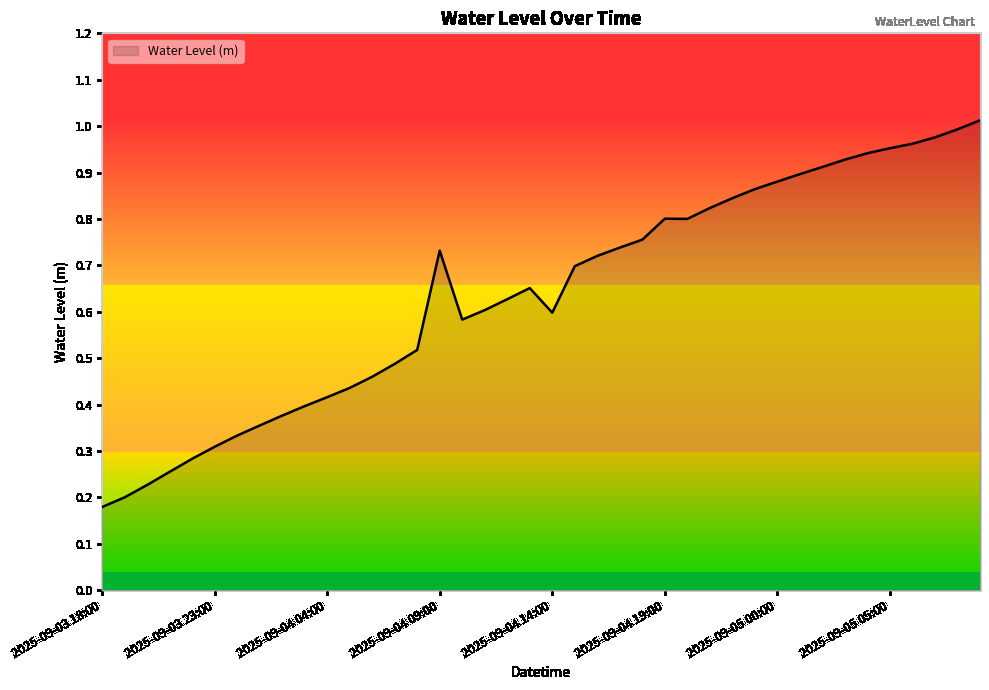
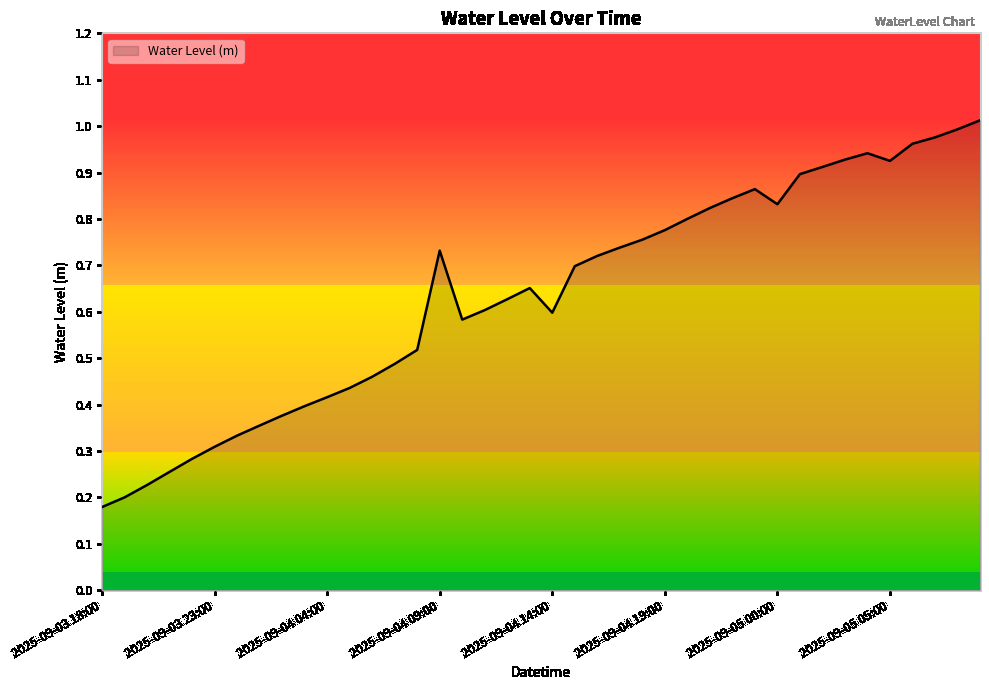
2025-09-04 19:00: 0.80 -> 0.78
2025-09-05 00:00: 0.88 -> 0.83
2025-09-05 05:00: 0.95 -> 0.93
